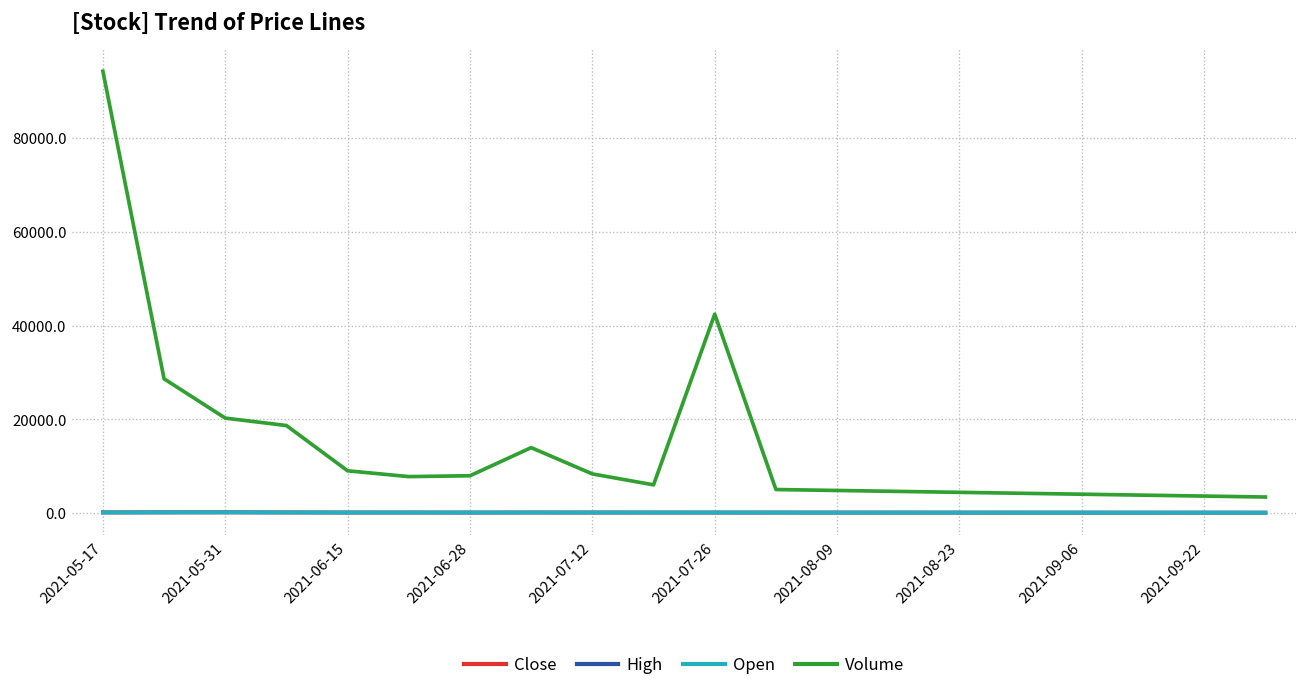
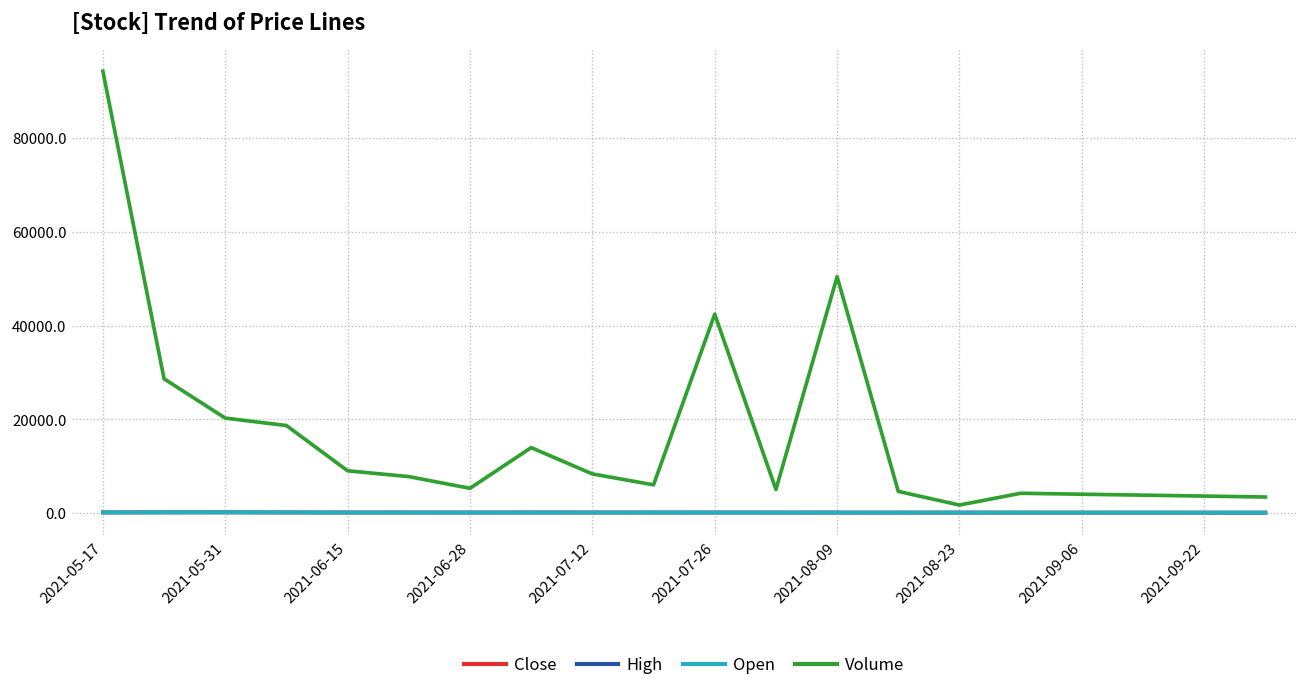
Volume, 2021-06-28: 8000 -> 5000
Volume, 2021-08-09: 5000 -> 50000
Volume, 2021-08-23: 4000 -> 2000
